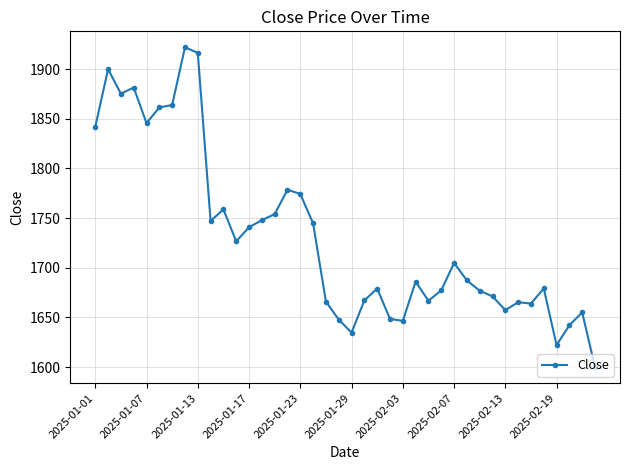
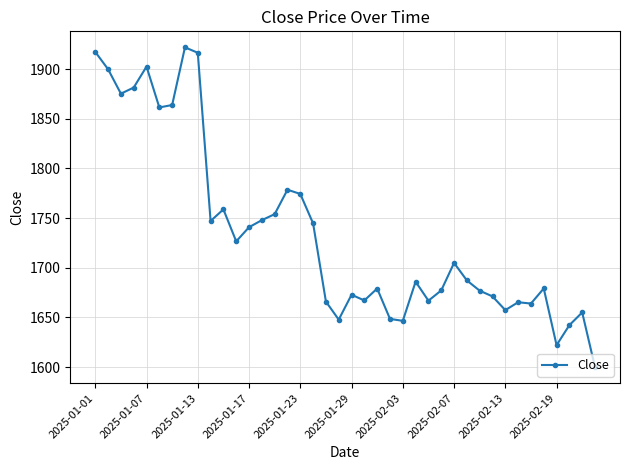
2025-01-01: 1840 -> 1920
2025-01-07: 1850 -> 1900
2025-01-29: 1630 -> 1670
